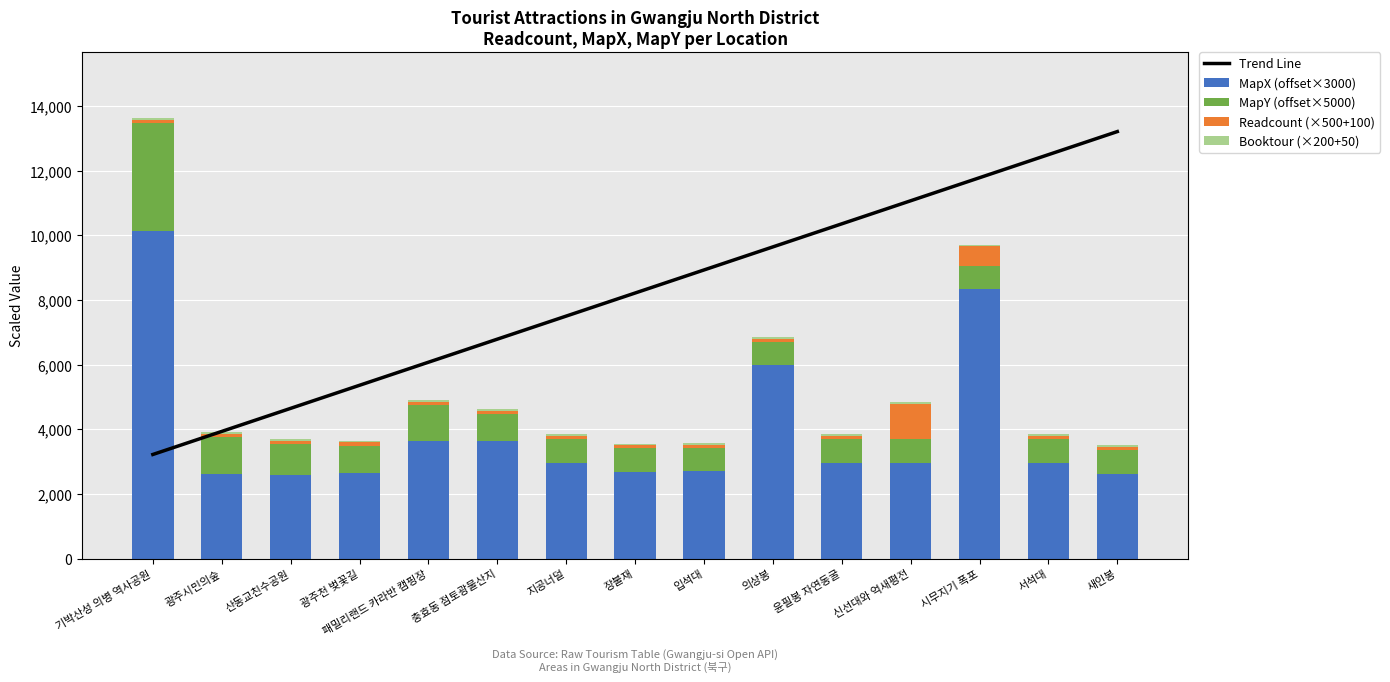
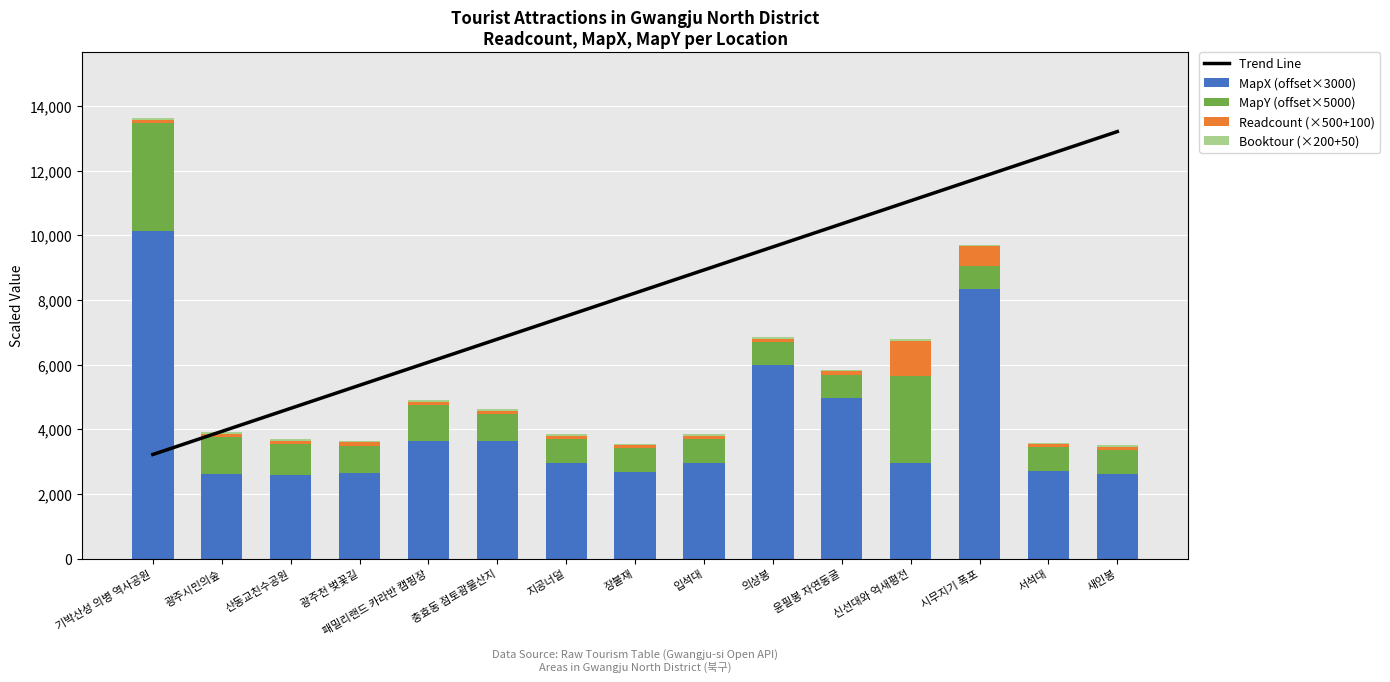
MapX (offset×3000), 입석대: 2,700 -> 3,000
MapX (offset×3000), 윤필봉 자연동굴: 3,000 -> 5,000
MapY (offset×5000), 신선대와 억새평전: 700 -> 2,700
MapX (offset×3000), 서석대: 3,000 -> 2,700
